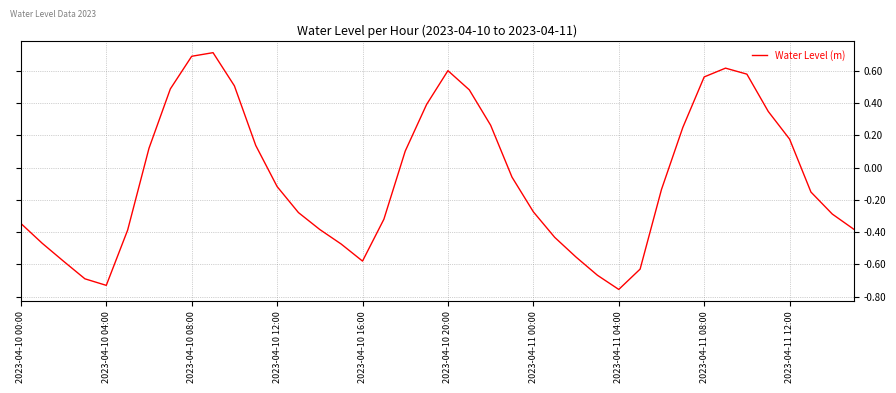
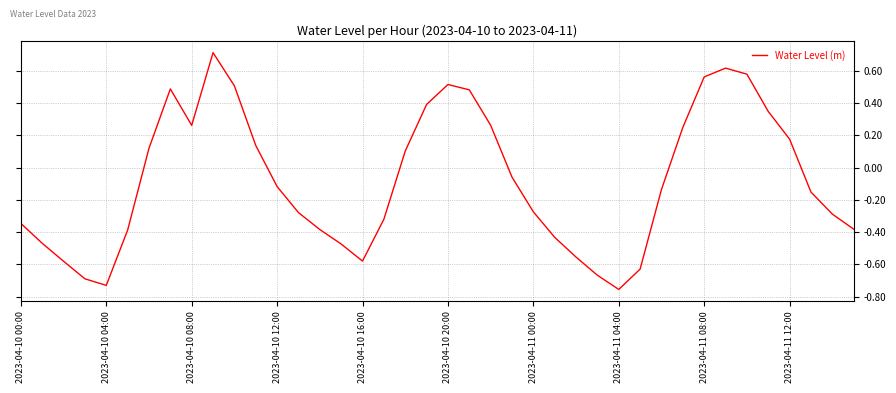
2023-04-10 08:00: 0.69 -> 0.26
2023-04-10 20:00: 0.60 -> 0.51
